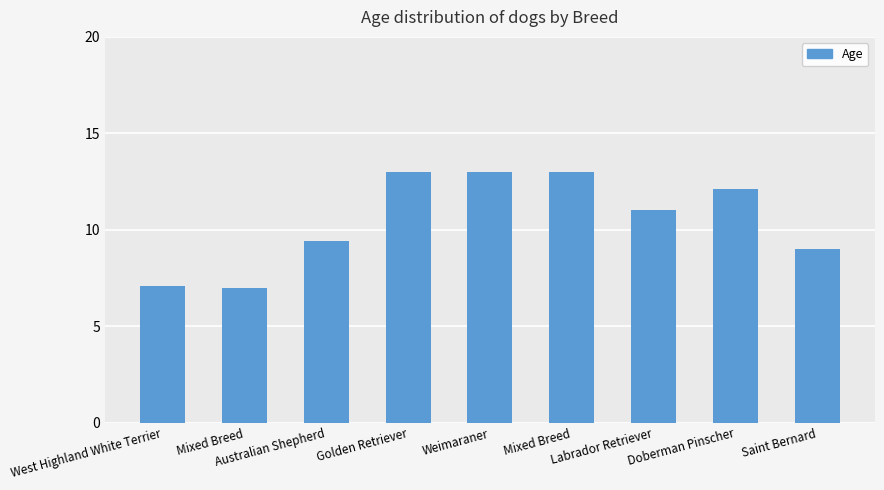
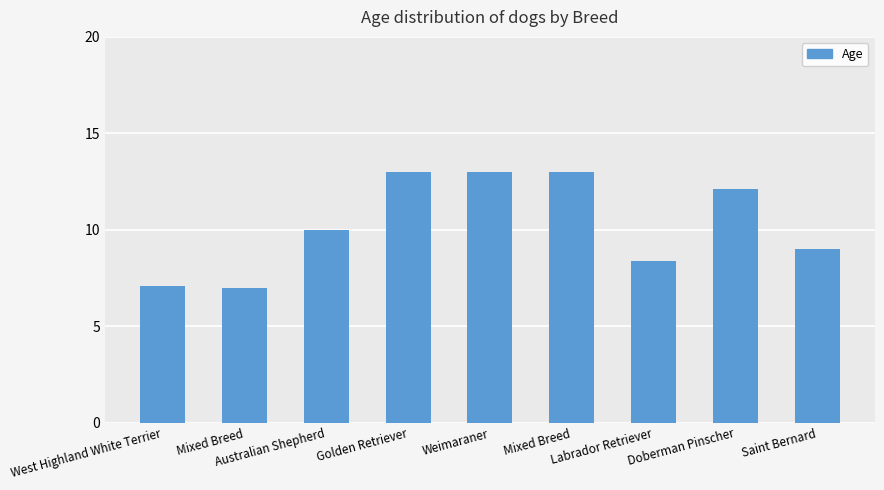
Australian Shepherd: 9.4 -> 10.0
Labrador Retriever: 11.0 -> 8.4
